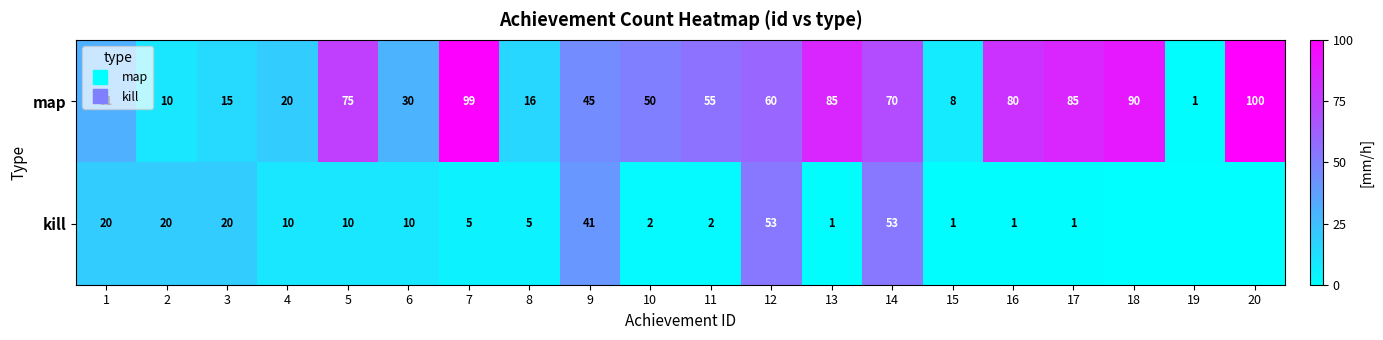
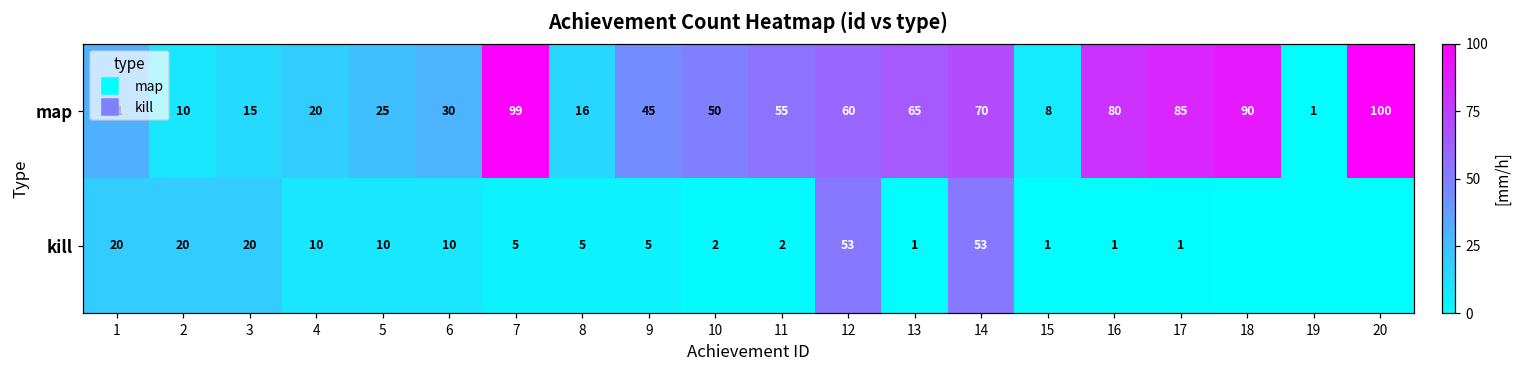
map, 5: 75 -> 25
map, 13: 85 -> 65
kill, 9: 41 -> 5
